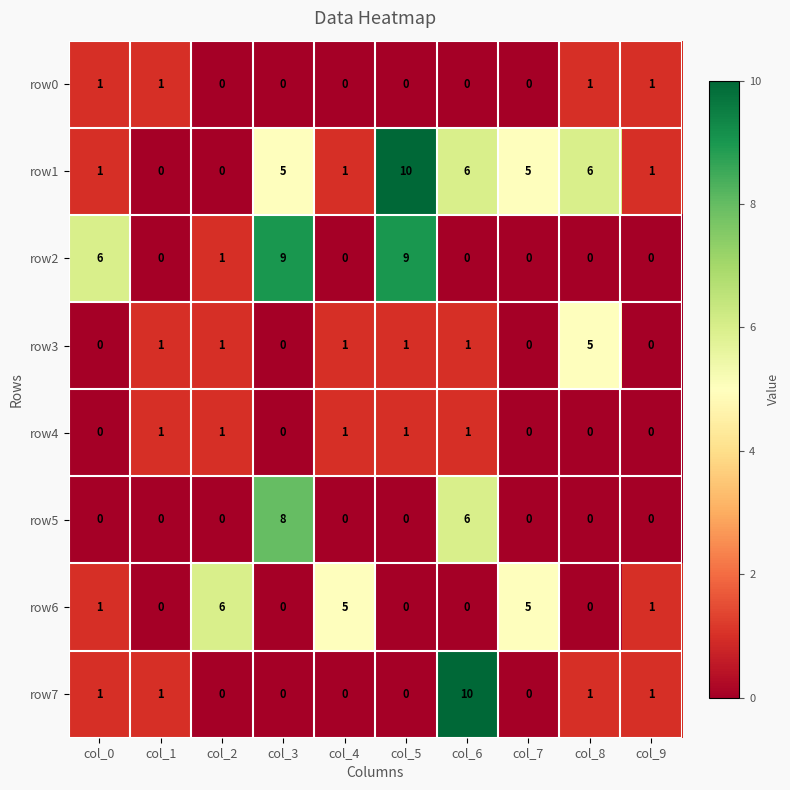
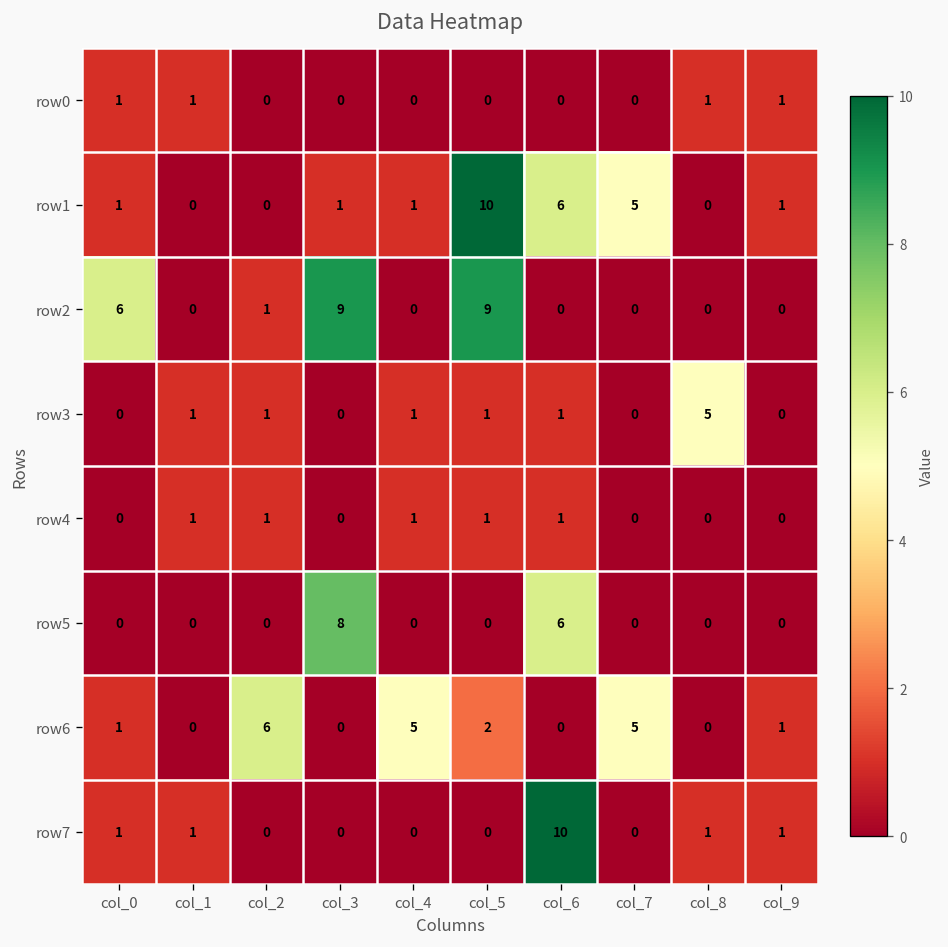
row1, col_3: 5 -> 1
row1, col_8: 6 -> 0
row6, col_5: 0 -> 2
